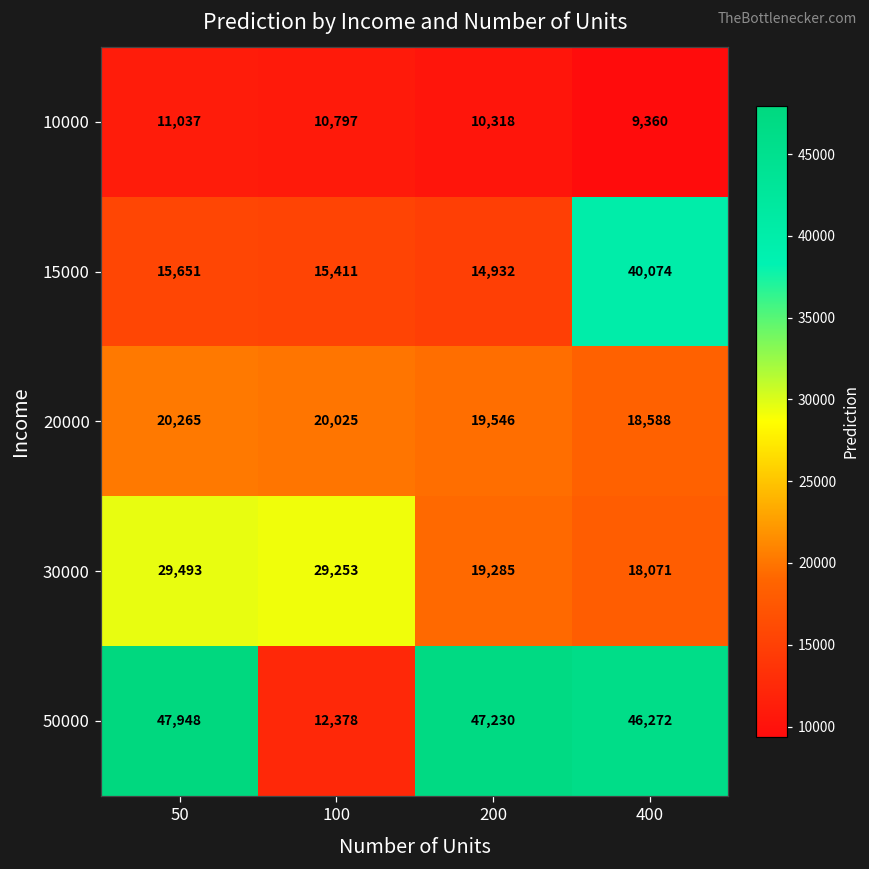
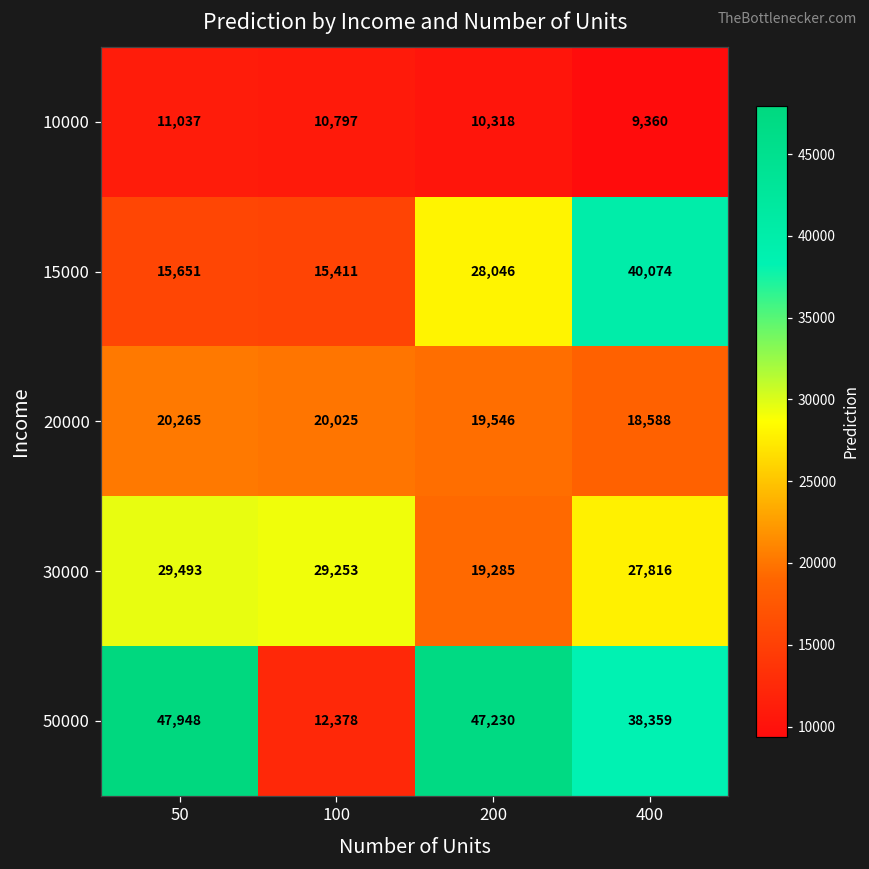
15000, 200: 14,932 -> 28,046
30000, 400: 18,071 -> 27,816
50000, 400: 46,272 -> 38,359
